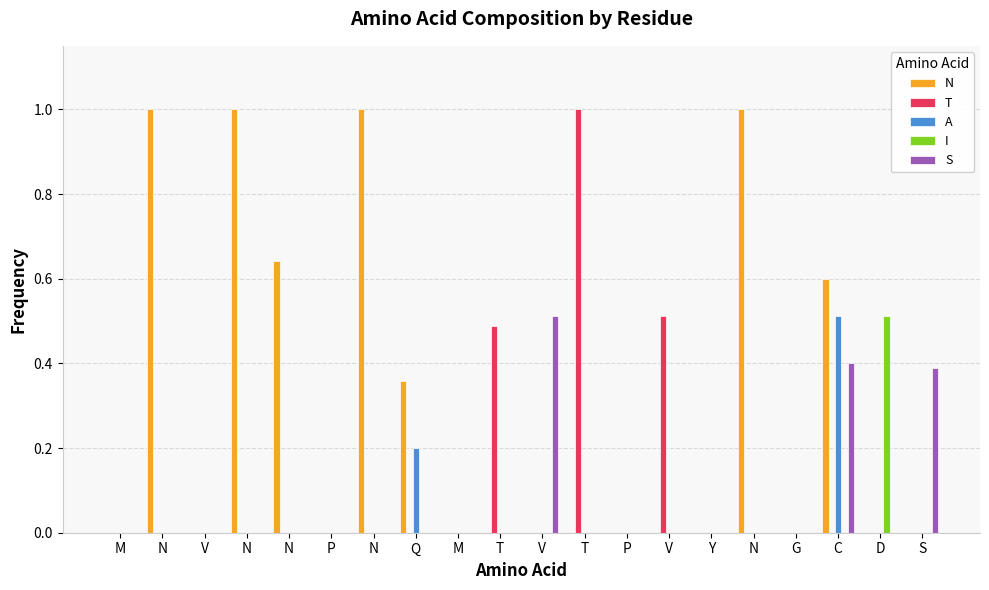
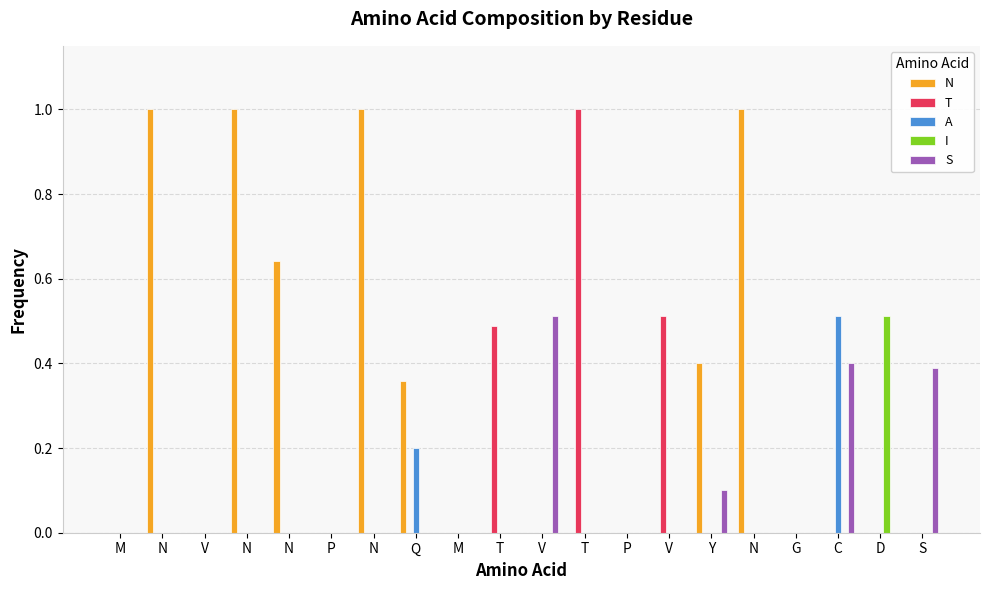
N, Y: 0.0 -> 0.4
S, Y: 0.0 -> 0.1
N, C: 0.6 -> 0.0
